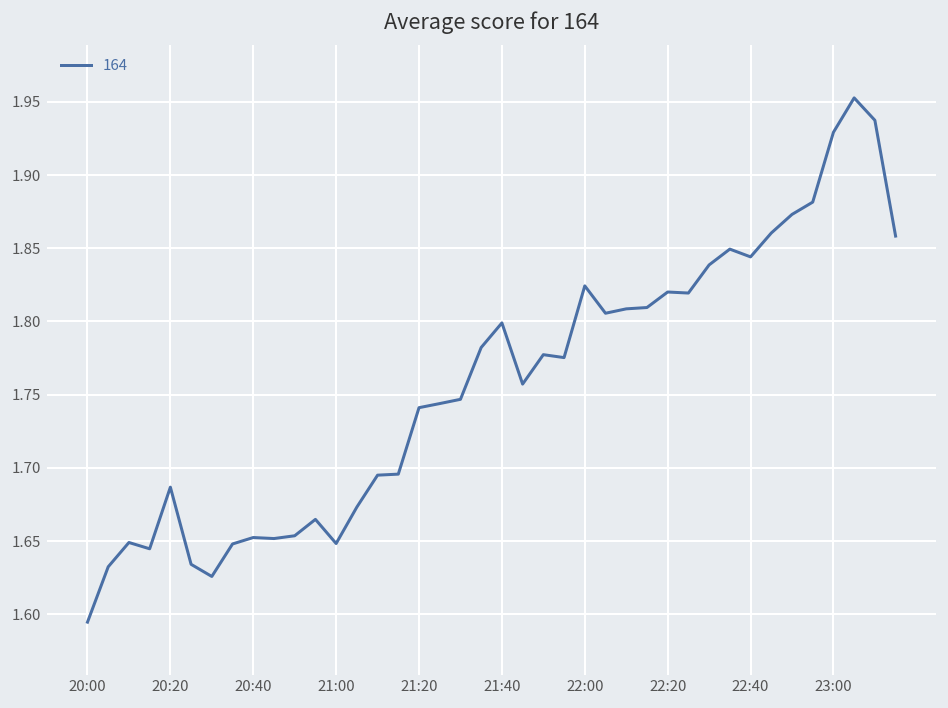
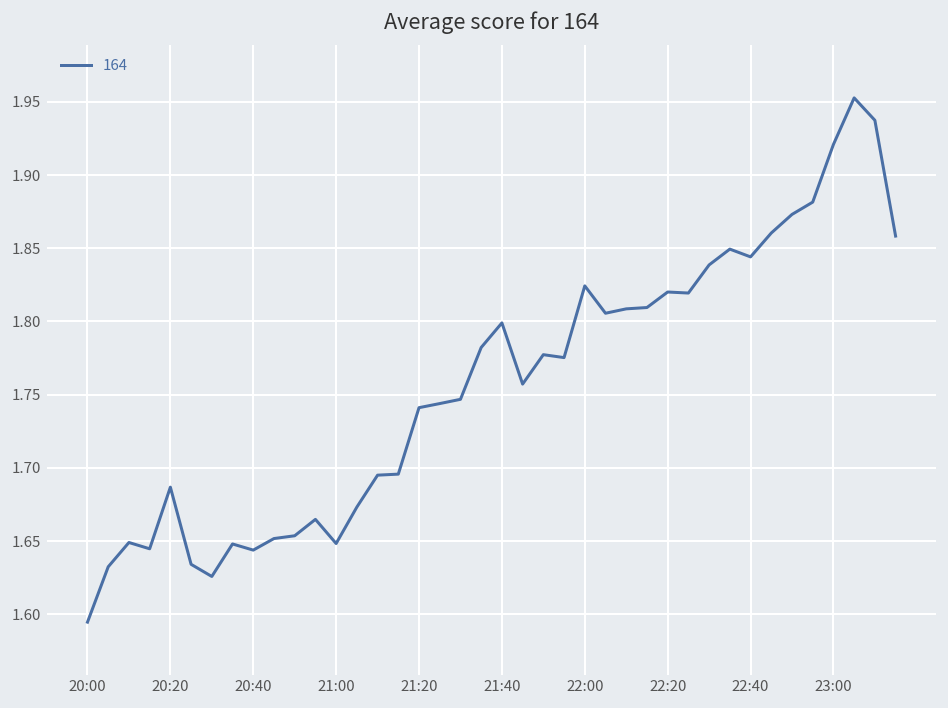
20:40: 1.652 -> 1.644
23:00: 1.929 -> 1.921
